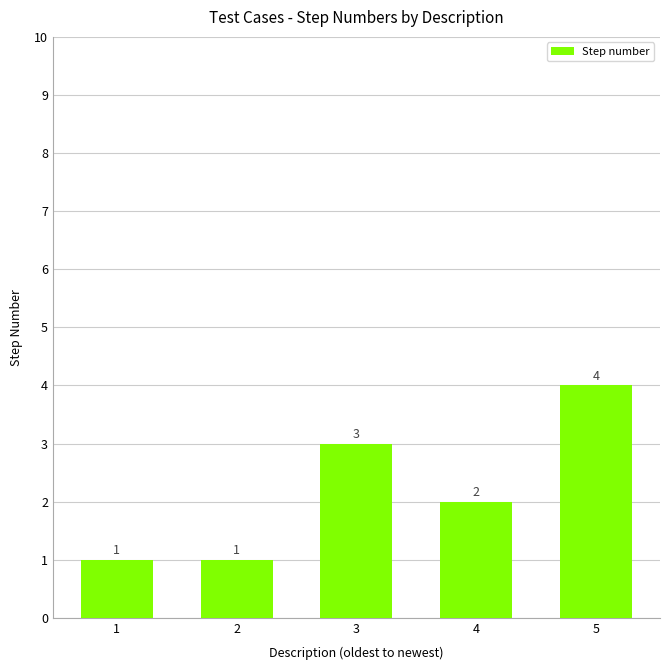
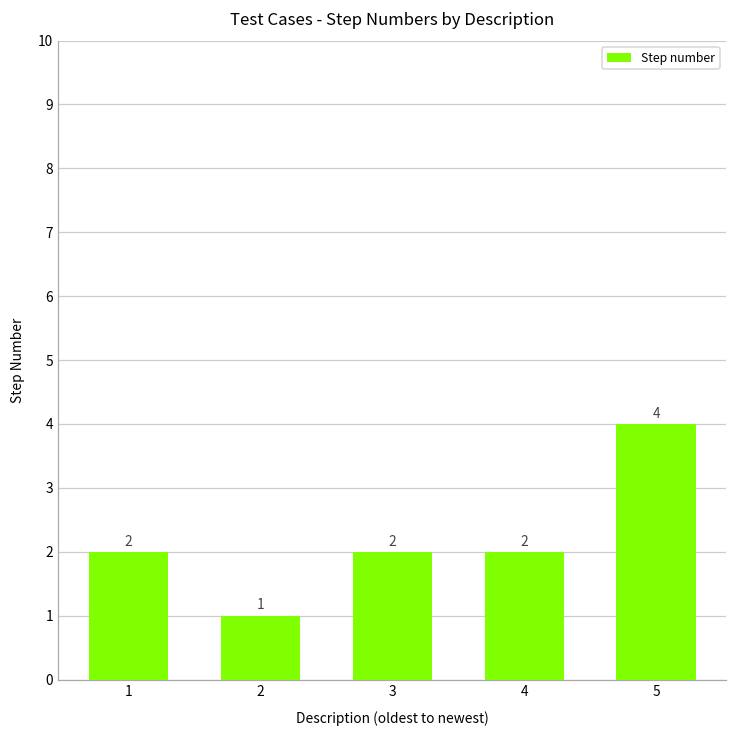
1: 1 -> 2
3: 3 -> 2
